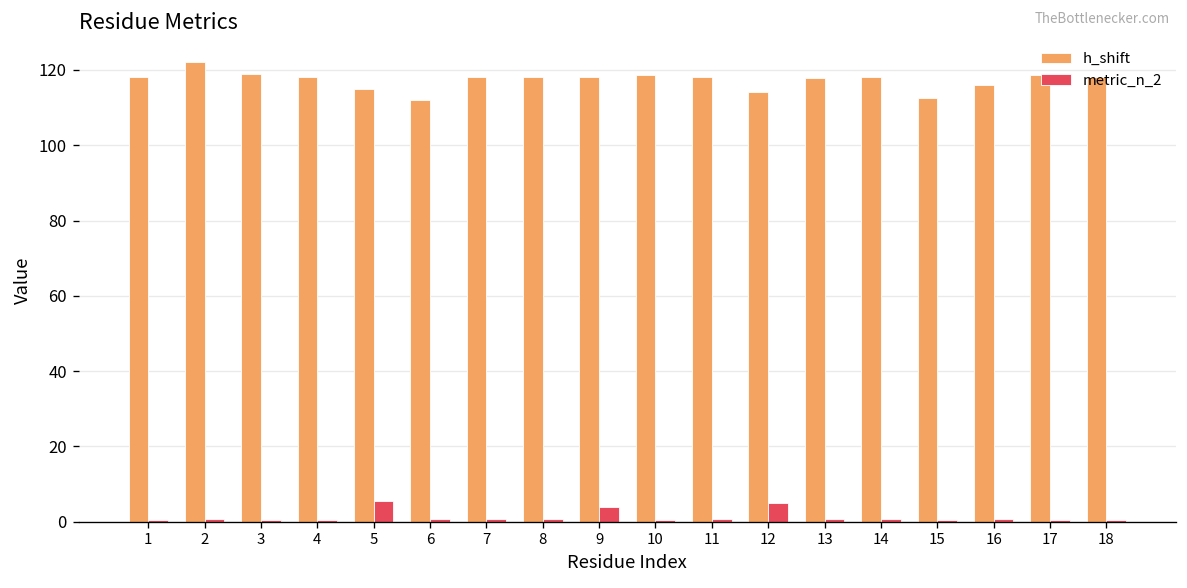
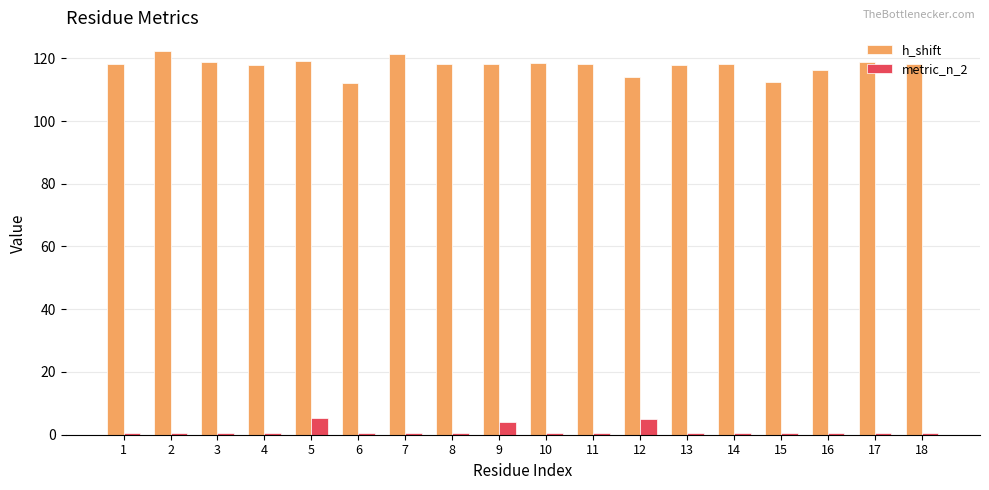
h_shift, 5: 115 -> 119
h_shift, 7: 118 -> 121
